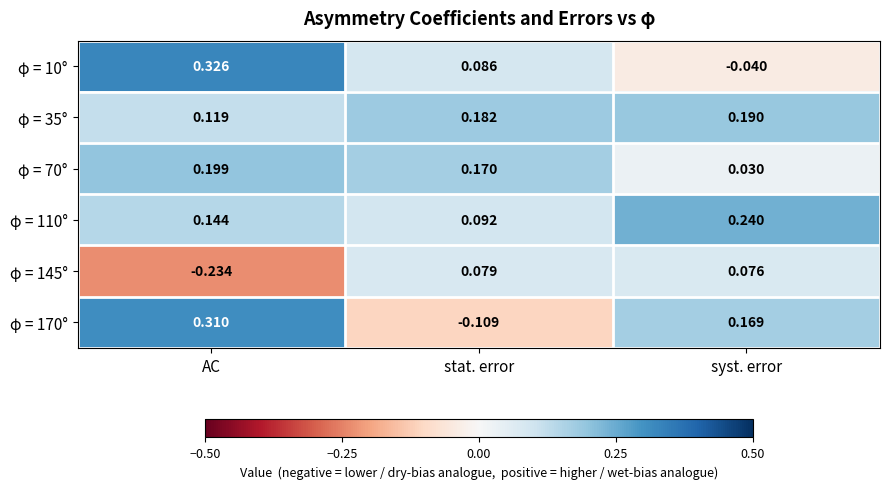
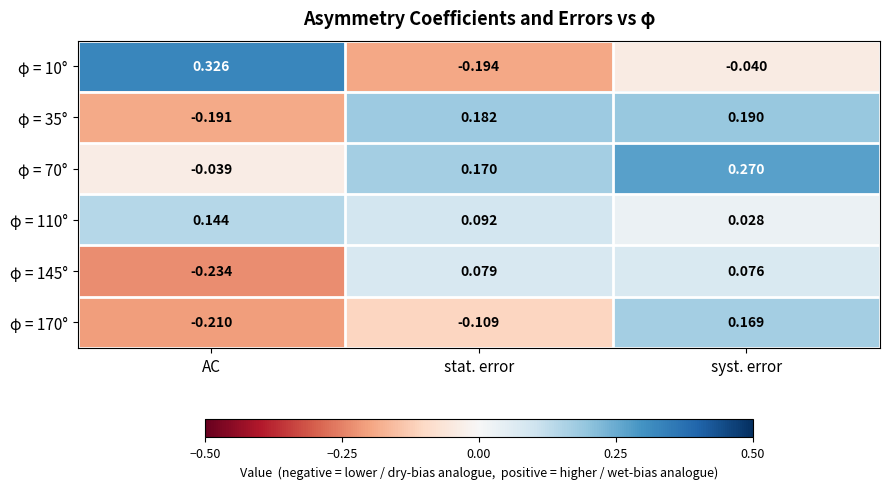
φ = 10°, stat. error: 0.086 -> -0.194
φ = 35°, AC: 0.119 -> -0.191
φ = 70°, AC: 0.199 -> -0.039
φ = 70°, syst. error: 0.030 -> 0.270
φ = 110°, syst. error: 0.240 -> 0.028
φ = 170°, AC: 0.310 -> -0.210
